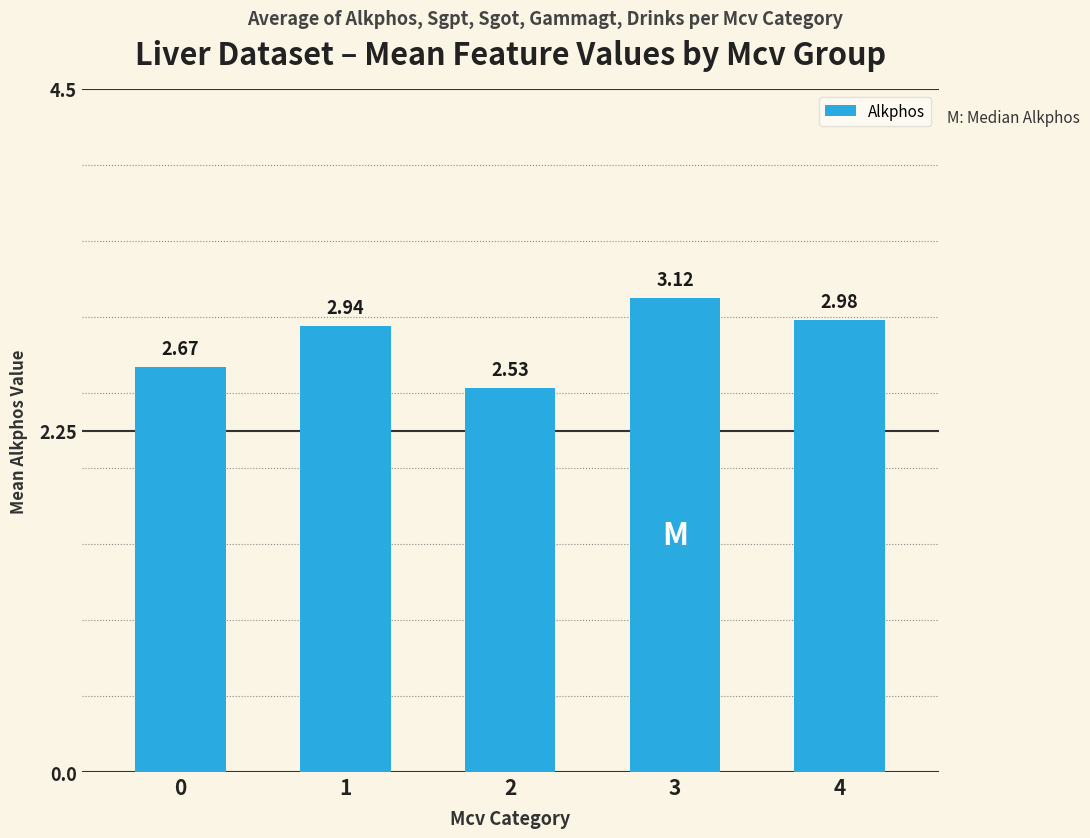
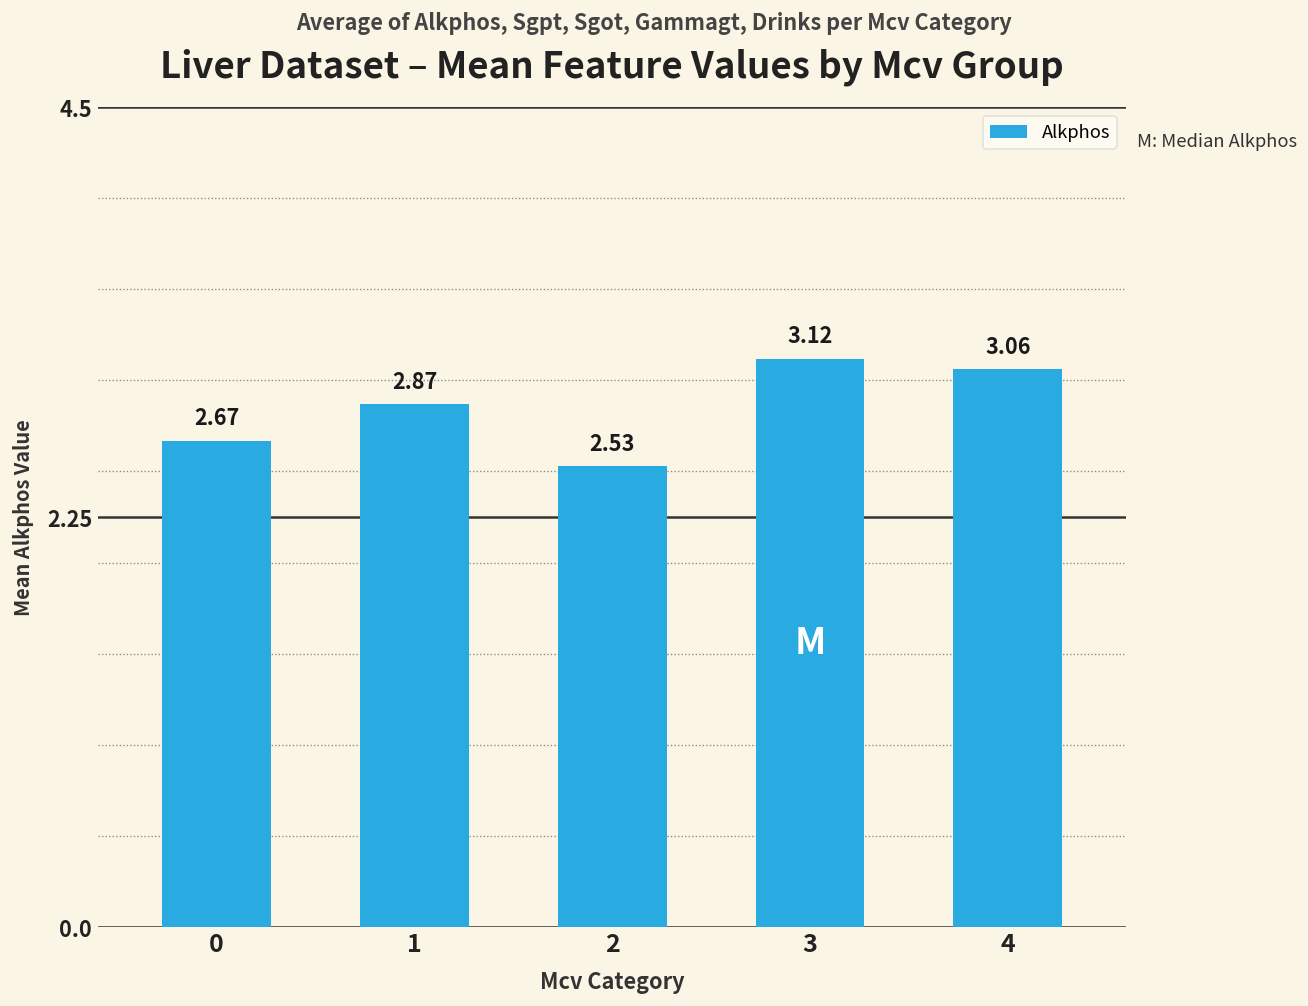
1: 2.94 -> 2.87
4: 2.98 -> 3.06
